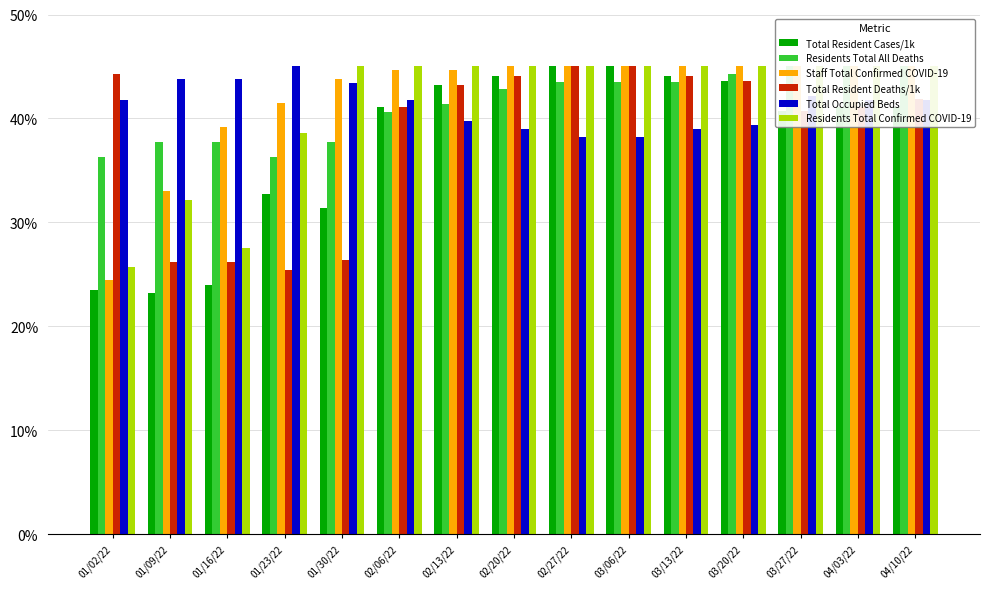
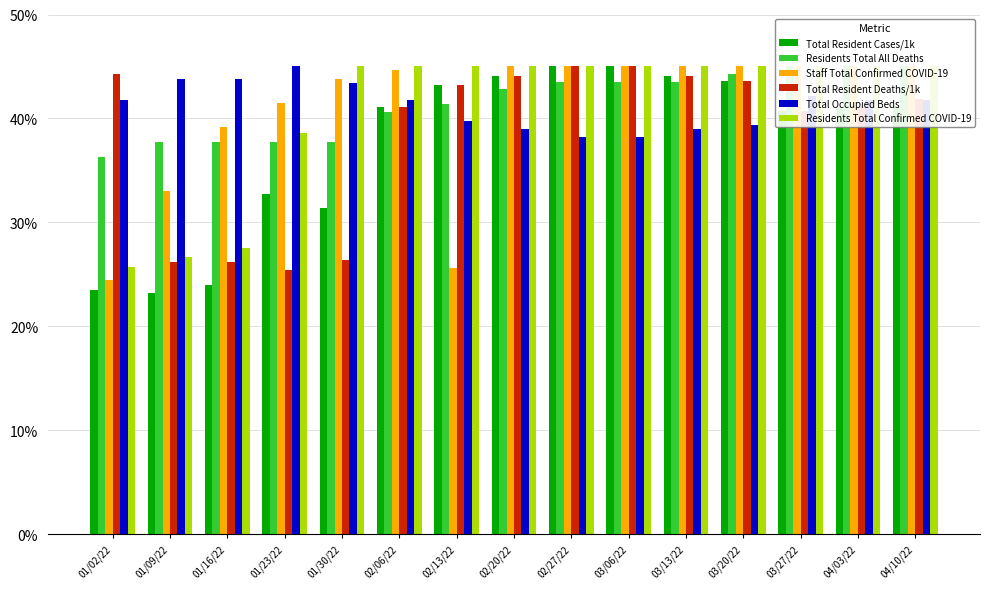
Residents Total Confirmed COVID-19, 01/09/22: 32.1% -> 26.6%
Residents Total All Deaths, 01/23/22: 36.3% -> 37.7%
Staff Total Confirmed COVID-19, 02/13/22: 44.6% -> 25.6%
